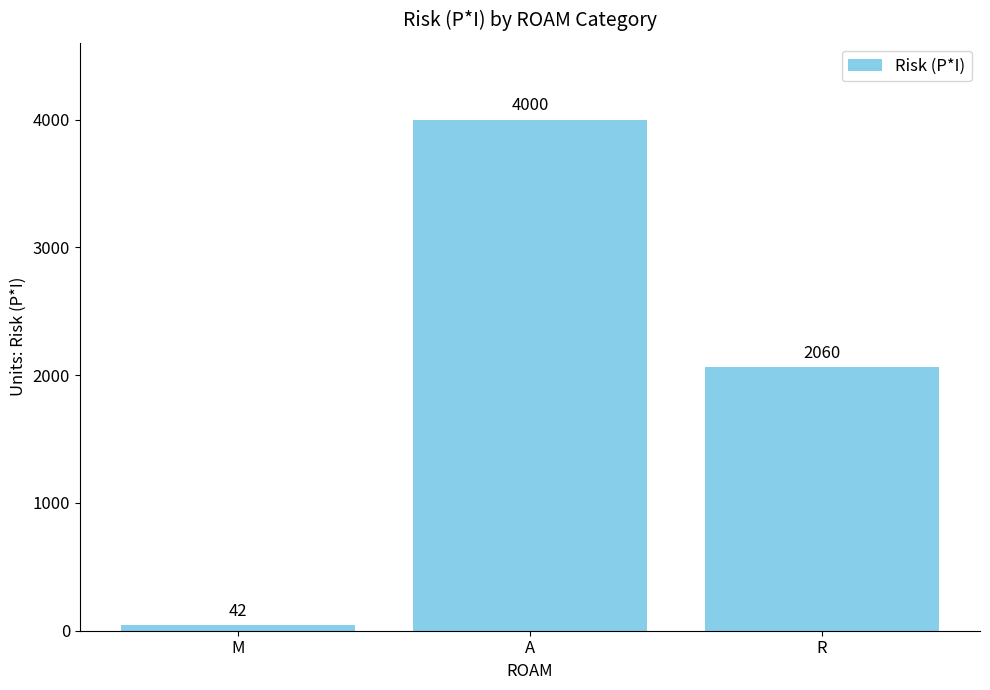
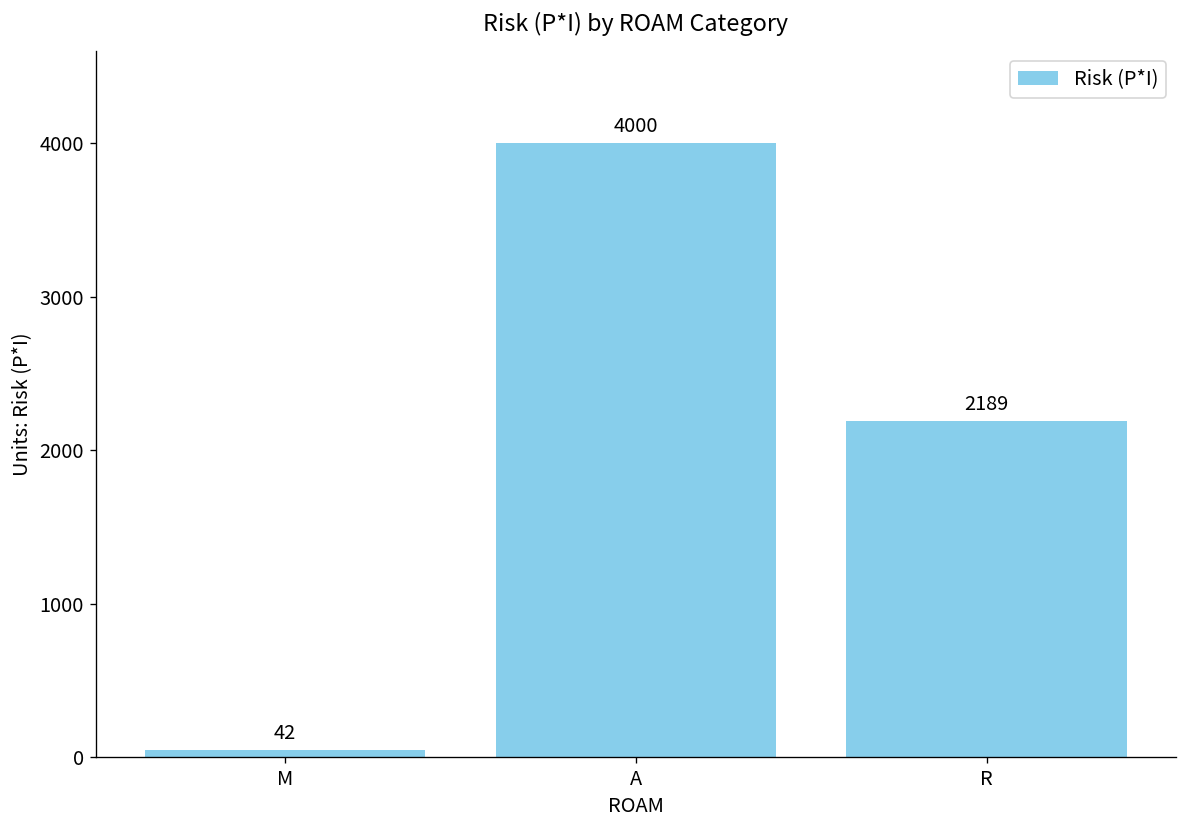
R: 2060 -> 2189
